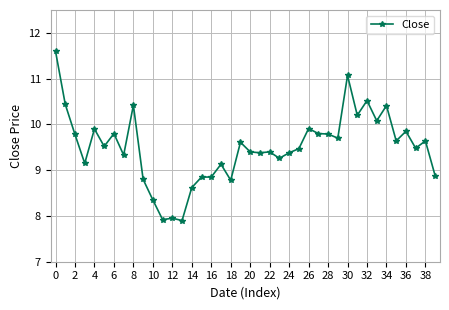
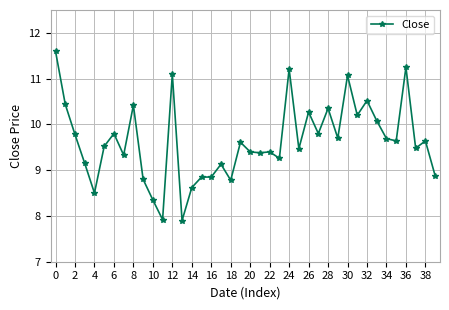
4: 9.9 -> 8.5
12: 8.0 -> 11.1
24: 9.4 -> 11.2
26: 9.9 -> 10.3
28: 9.8 -> 10.4
34: 10.4 -> 9.7
36: 9.9 -> 11.3
